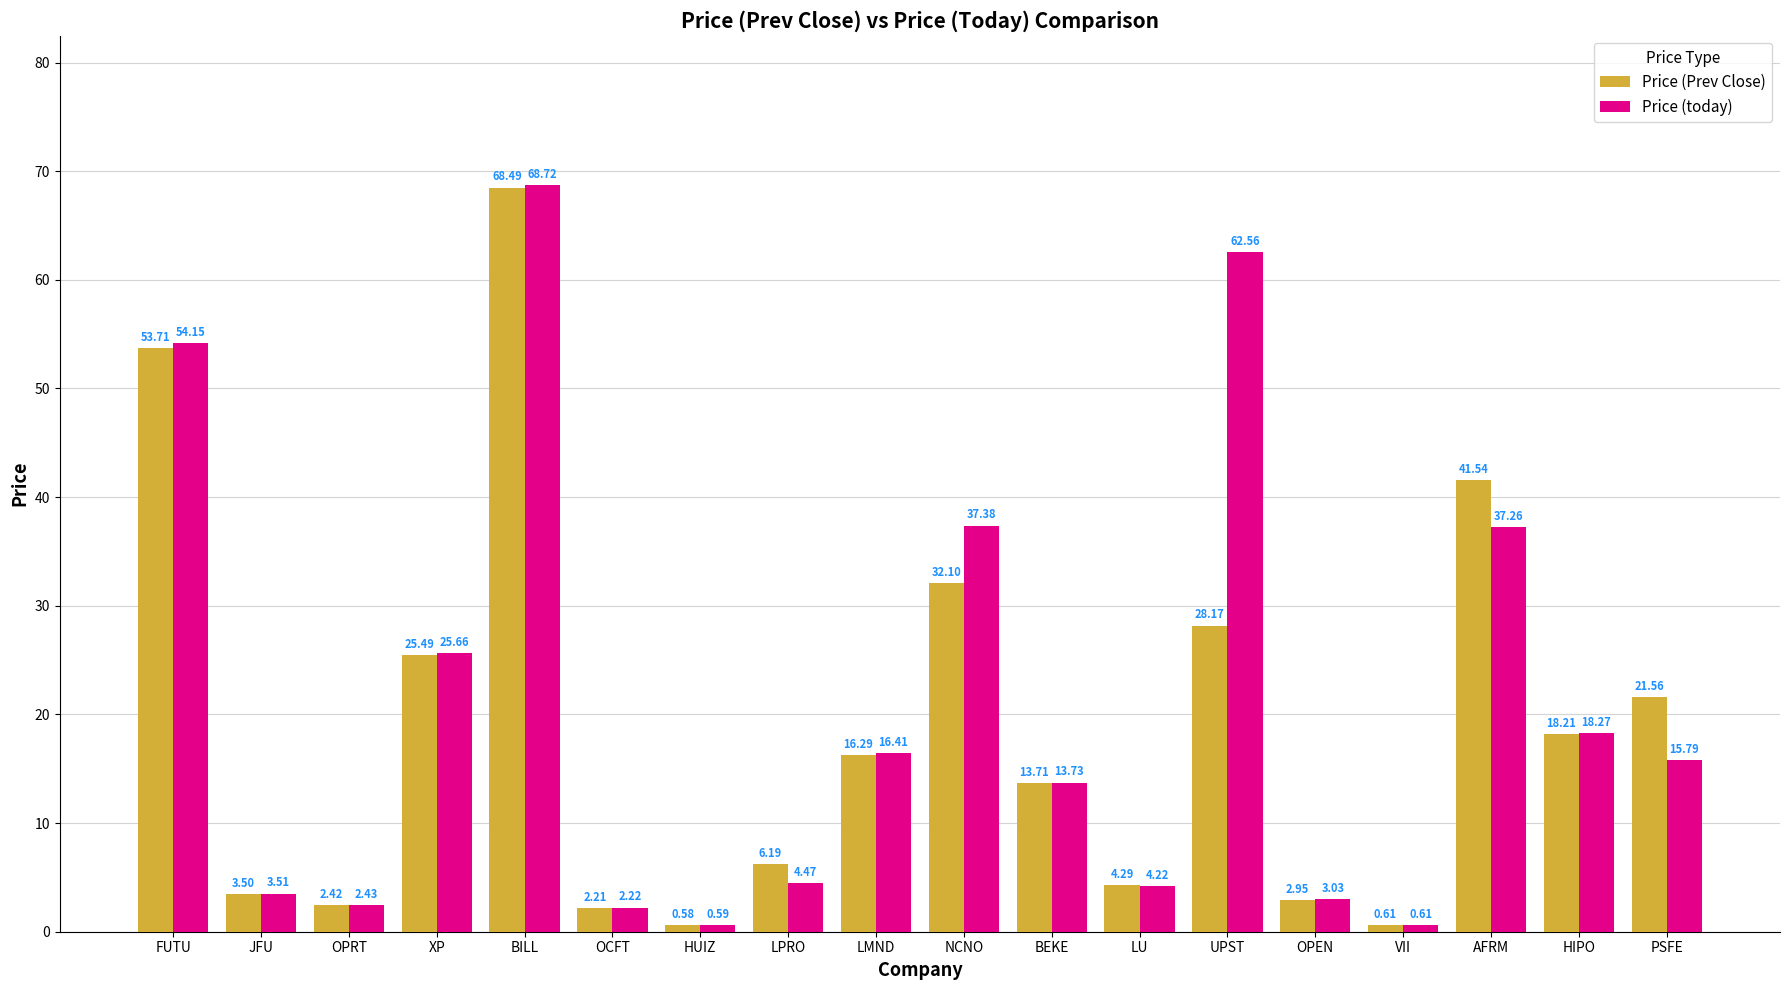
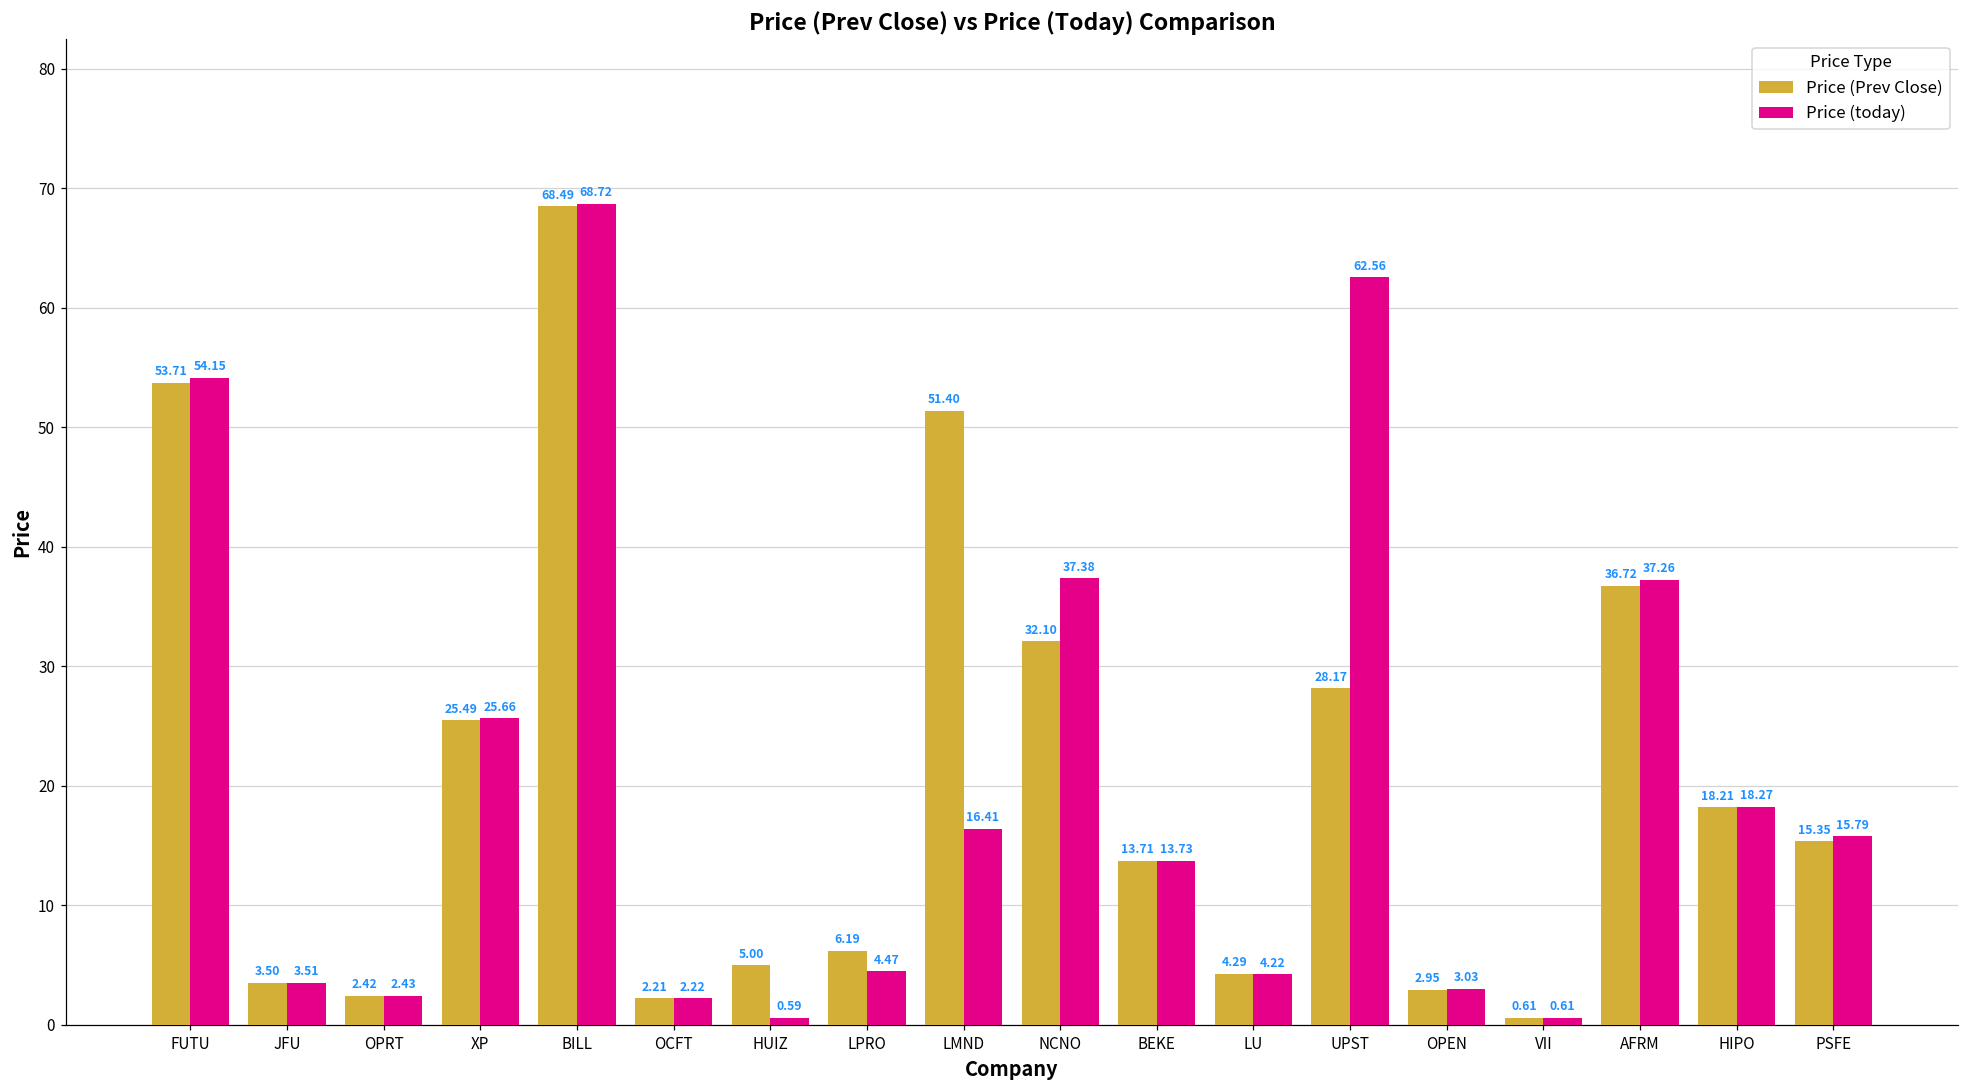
Price (Prev Close), HUIZ: 0.58 -> 5.00
Price (Prev Close), LMND: 16.29 -> 51.40
Price (Prev Close), AFRM: 41.54 -> 36.72
Price (Prev Close), PSFE: 21.56 -> 15.35
